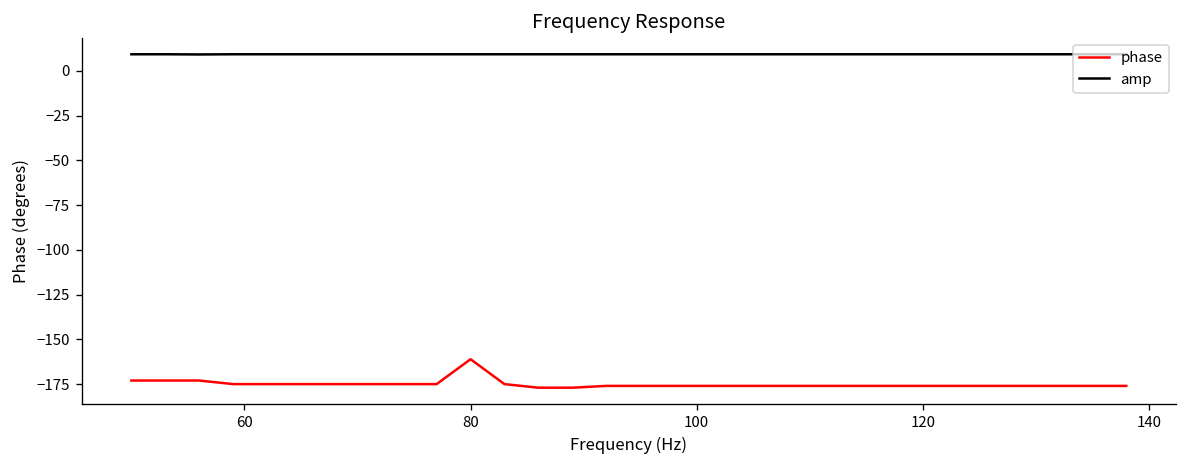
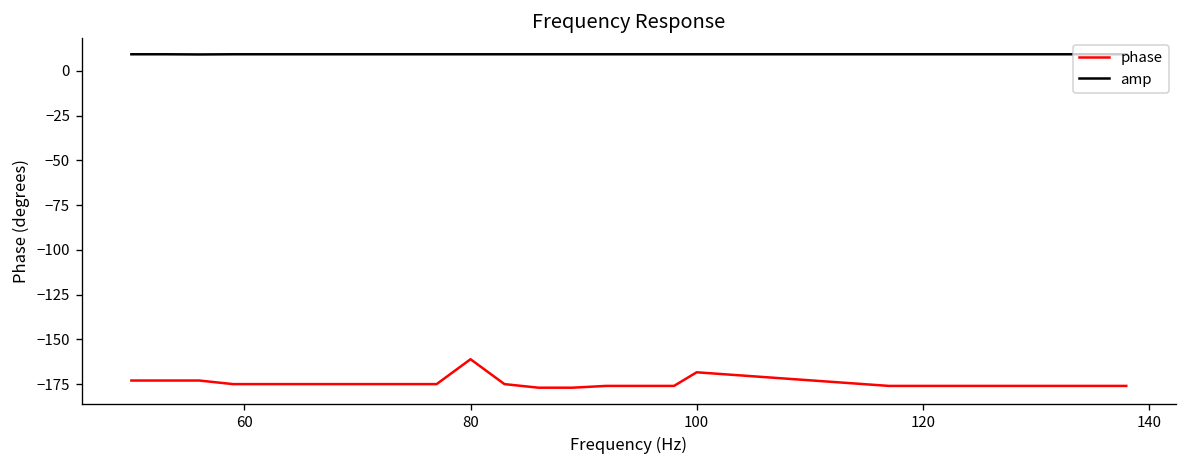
phase, 100: -176 -> -168
